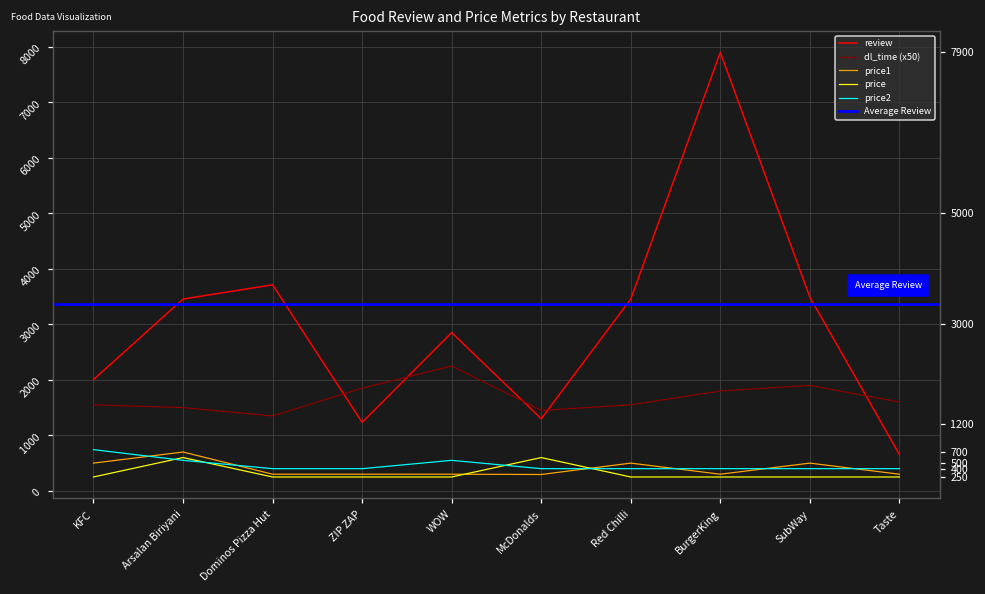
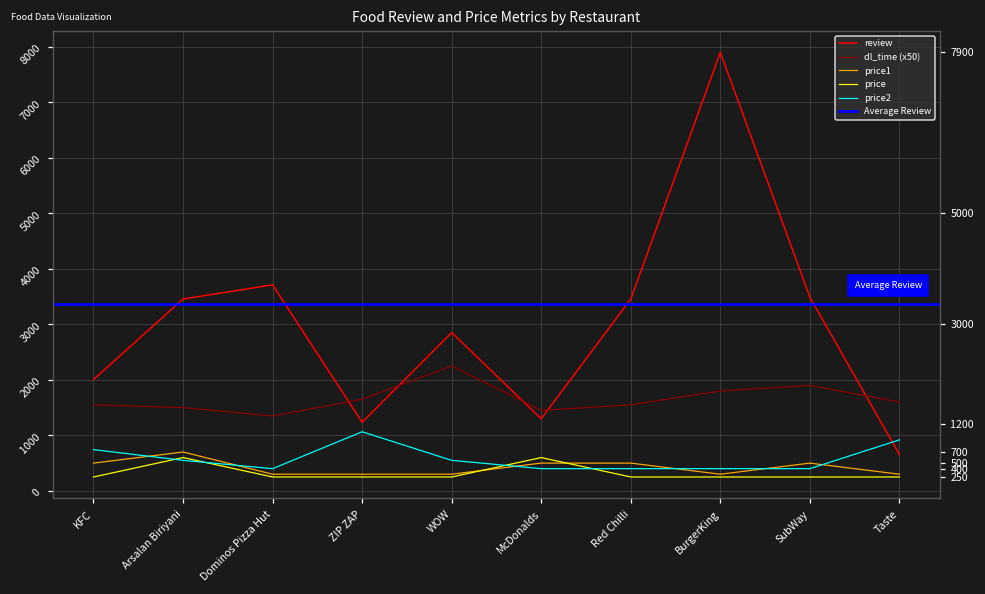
dl_time (x50), ZIP ZAP: 1900 -> 1700
price2, ZIP ZAP: 400 -> 1100
price1, McDonalds: 300 -> 500
price2, Taste: 400 -> 900
